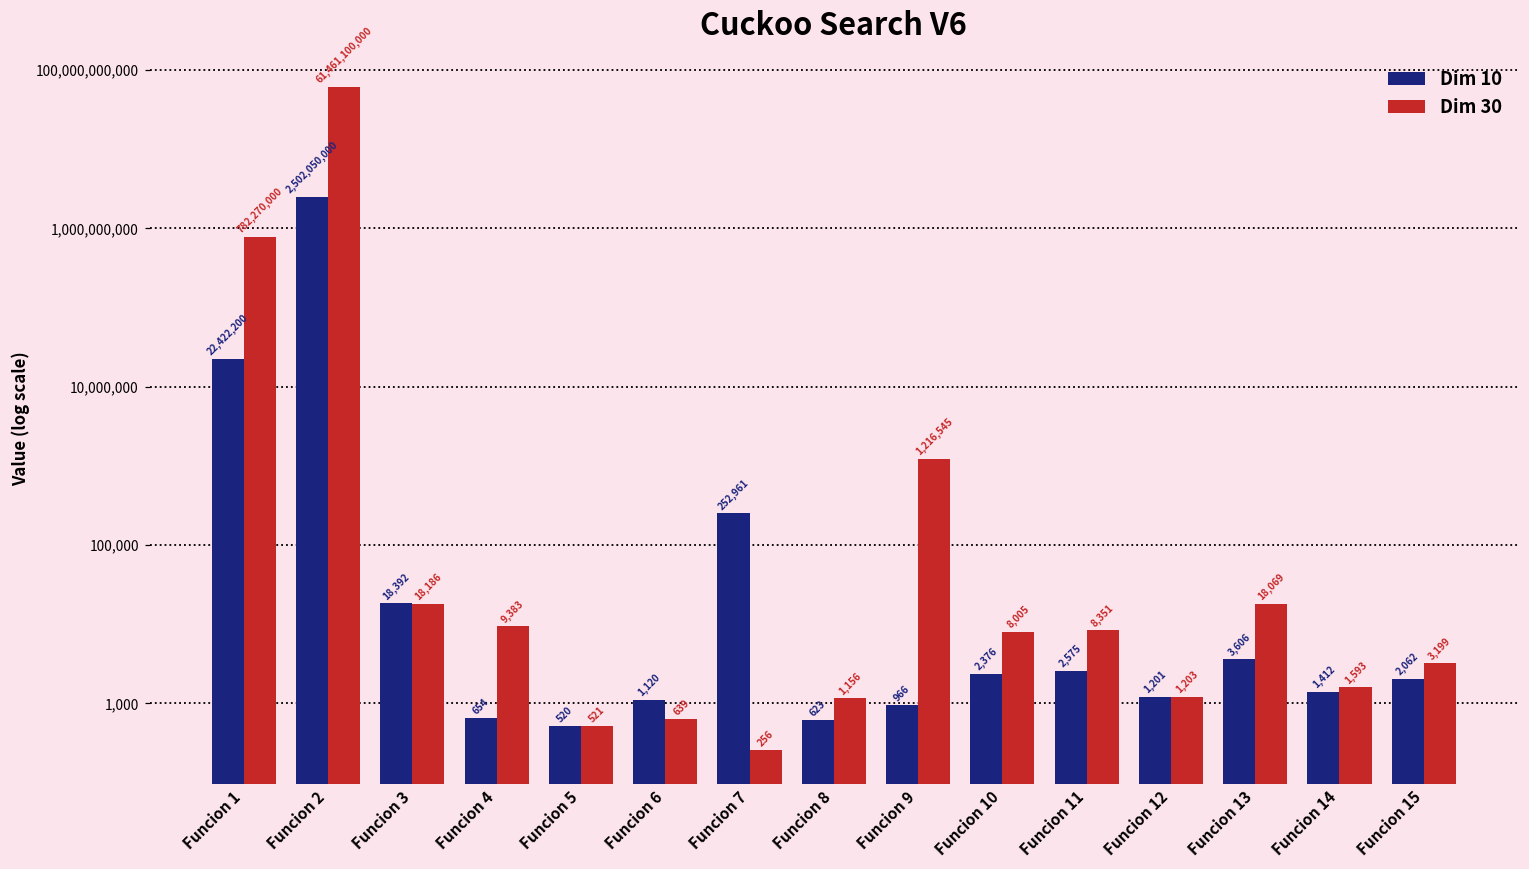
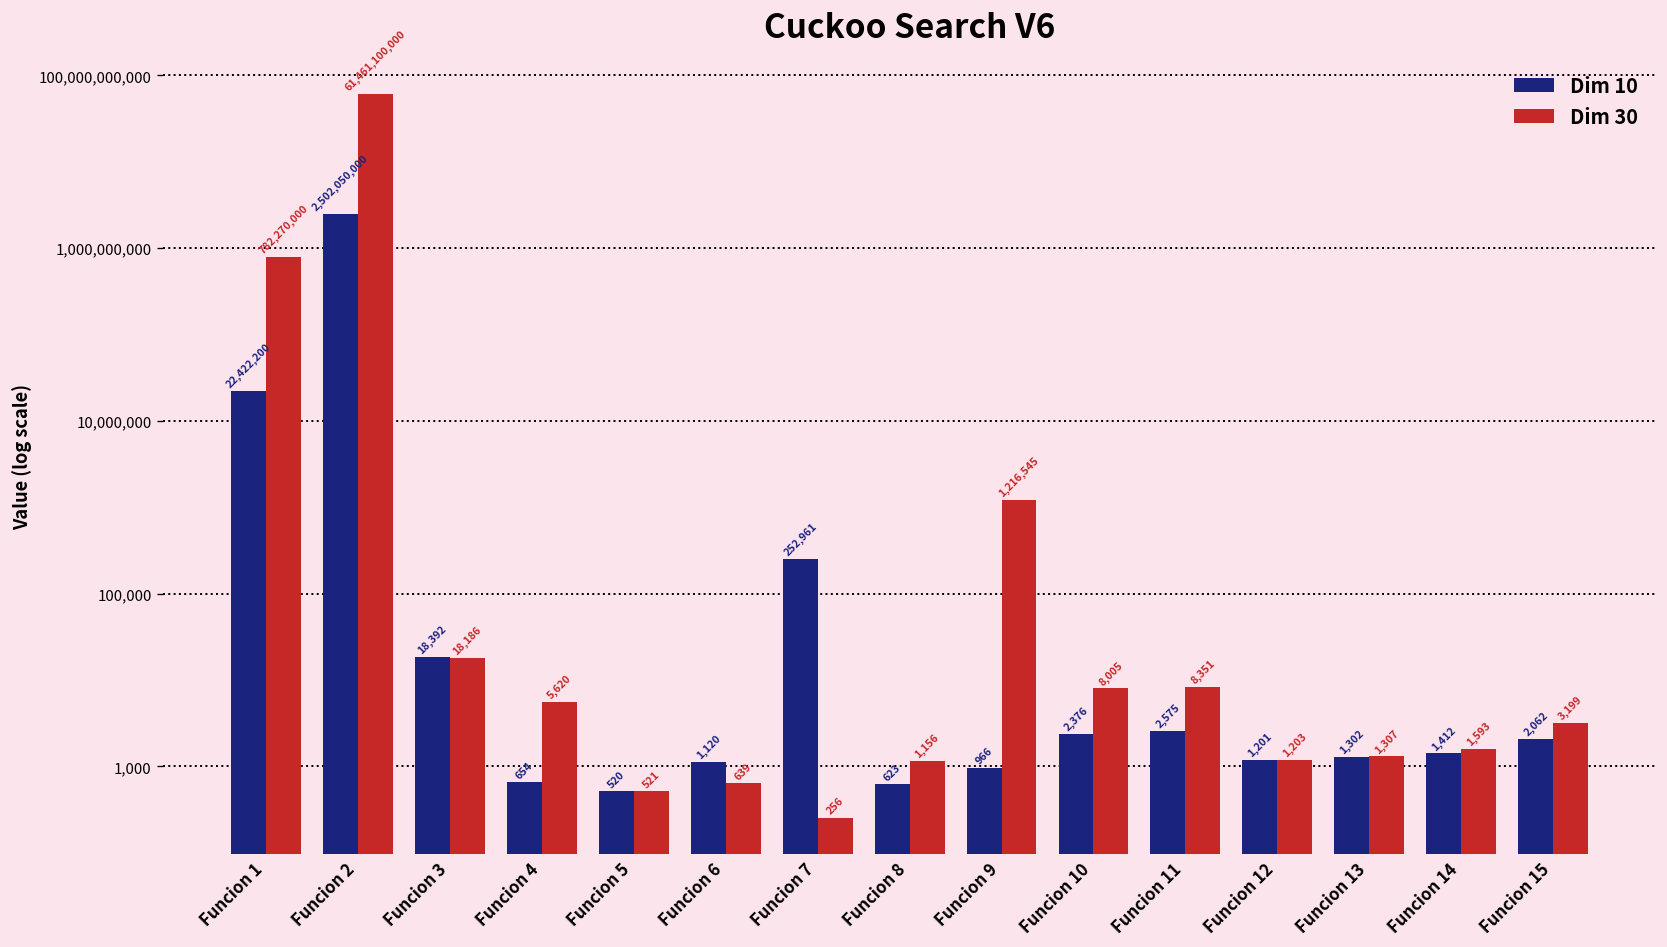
Dim 30, Funcion 4: 9,383 -> 5,620
Dim 10, Funcion 13: 3,606 -> 1,302
Dim 30, Funcion 13: 18,069 -> 1,307
